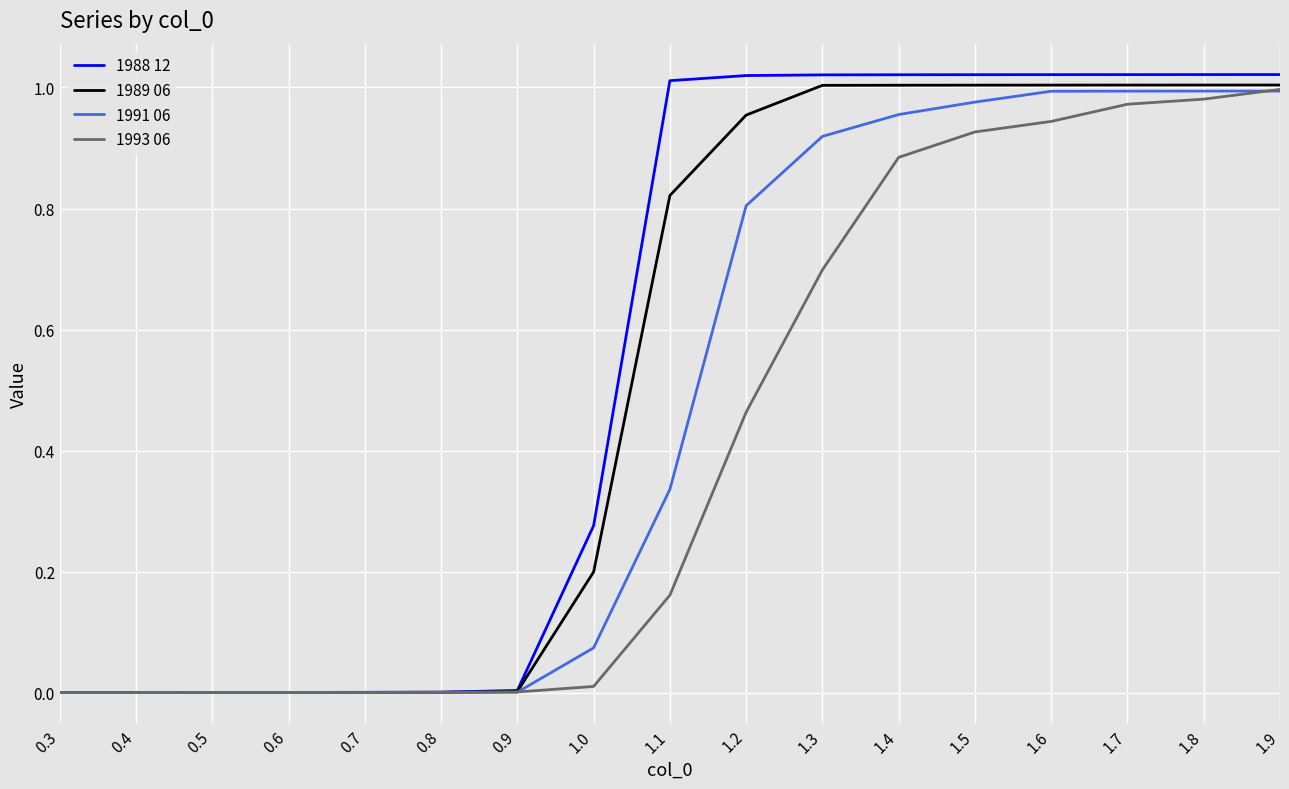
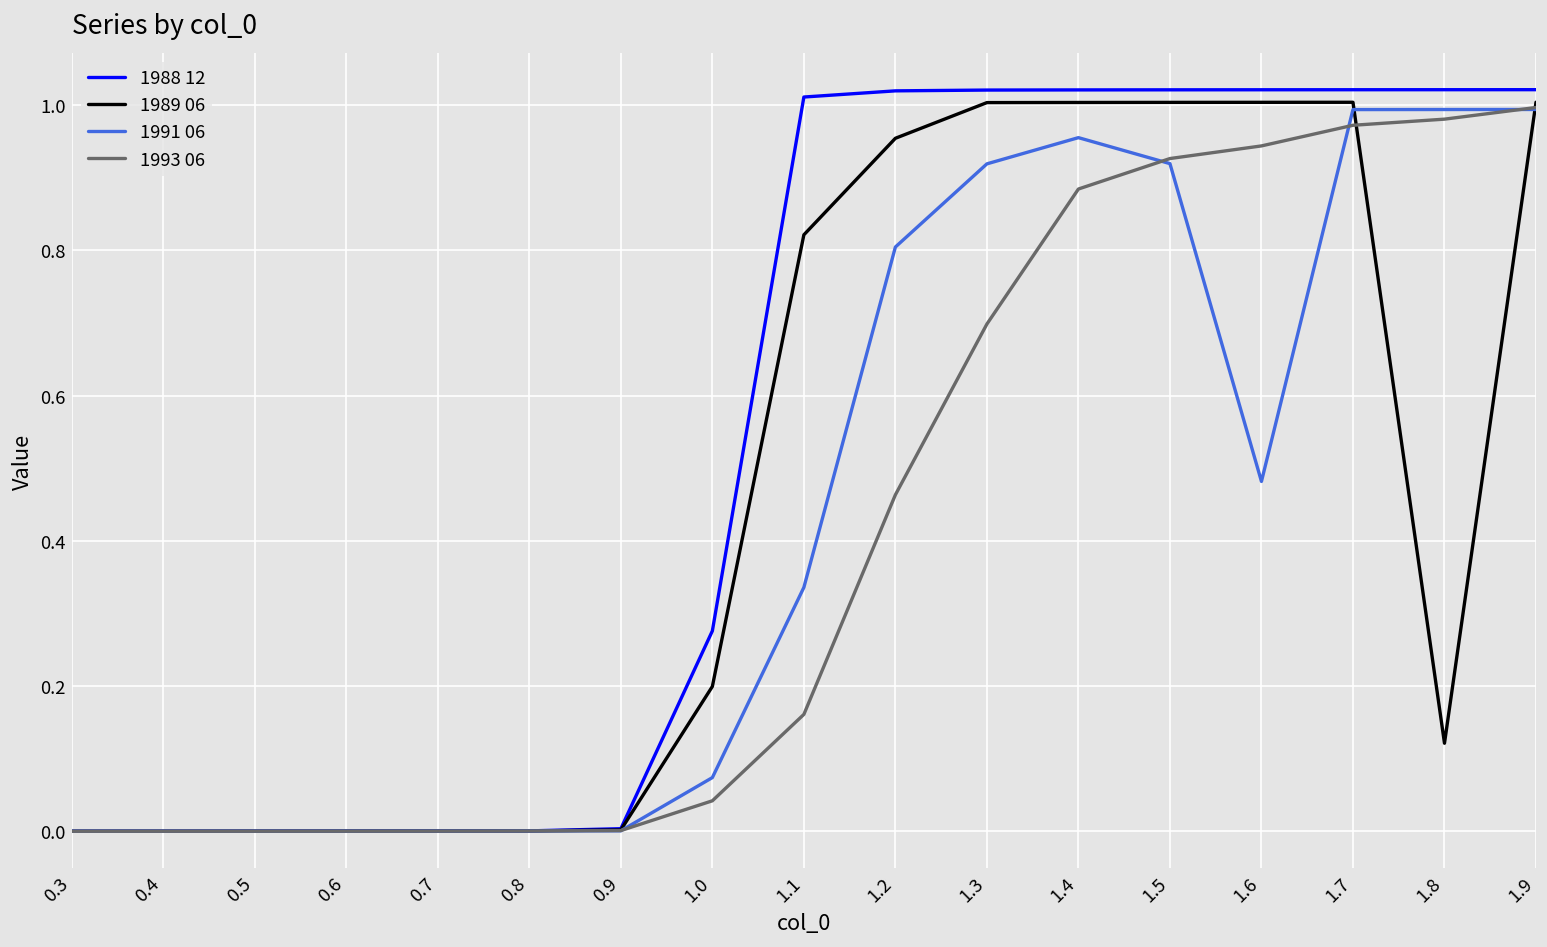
1993 06, 1.0: 0.01 -> 0.04
1991 06, 1.5: 0.98 -> 0.92
1991 06, 1.6: 0.99 -> 0.48
1989 06, 1.8: 1.00 -> 0.12
